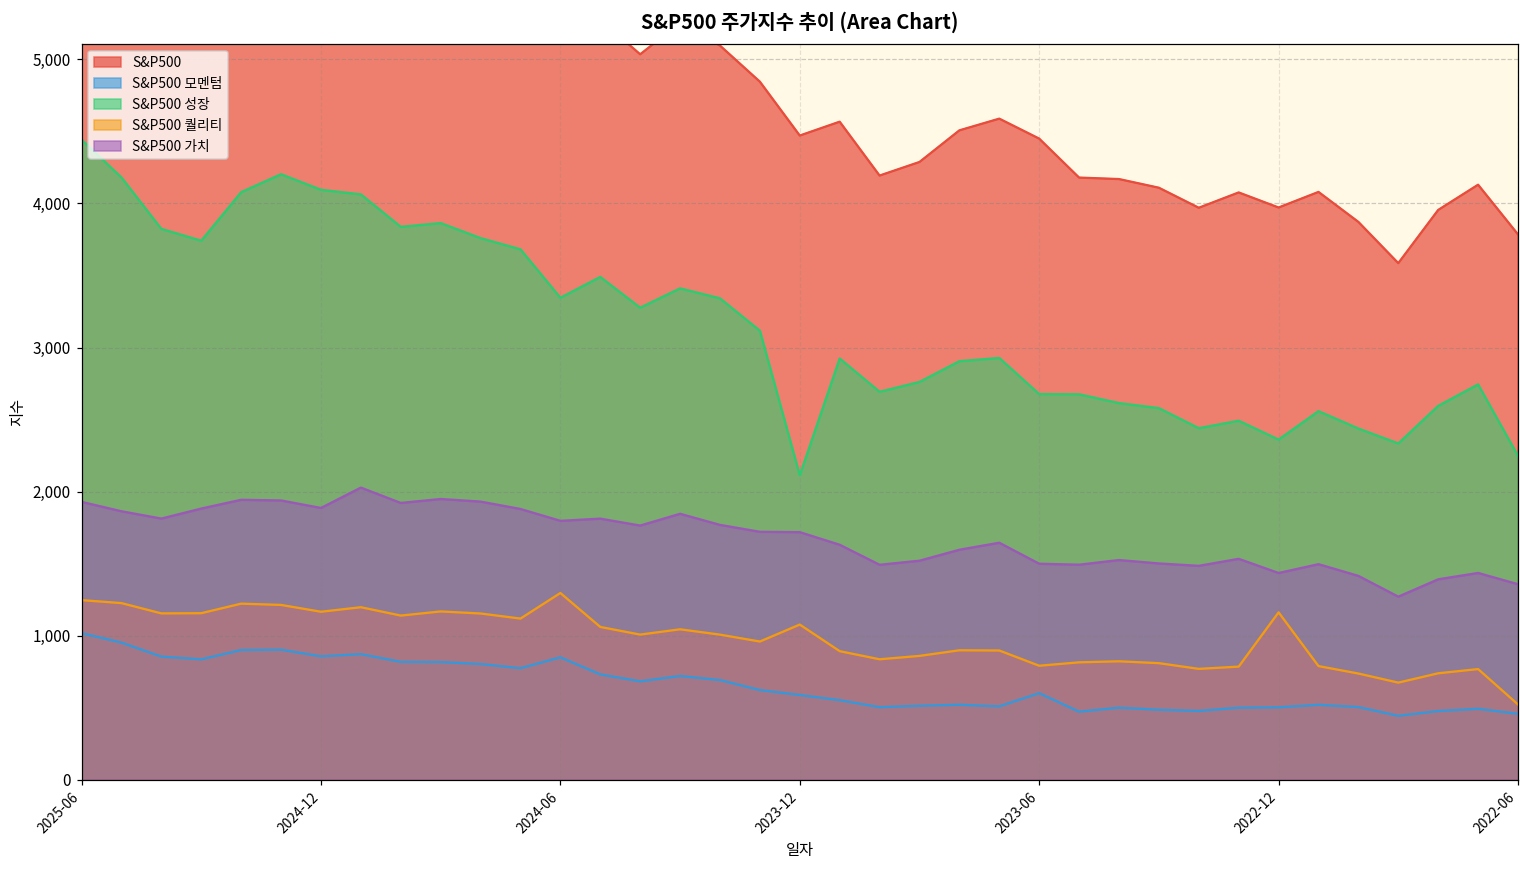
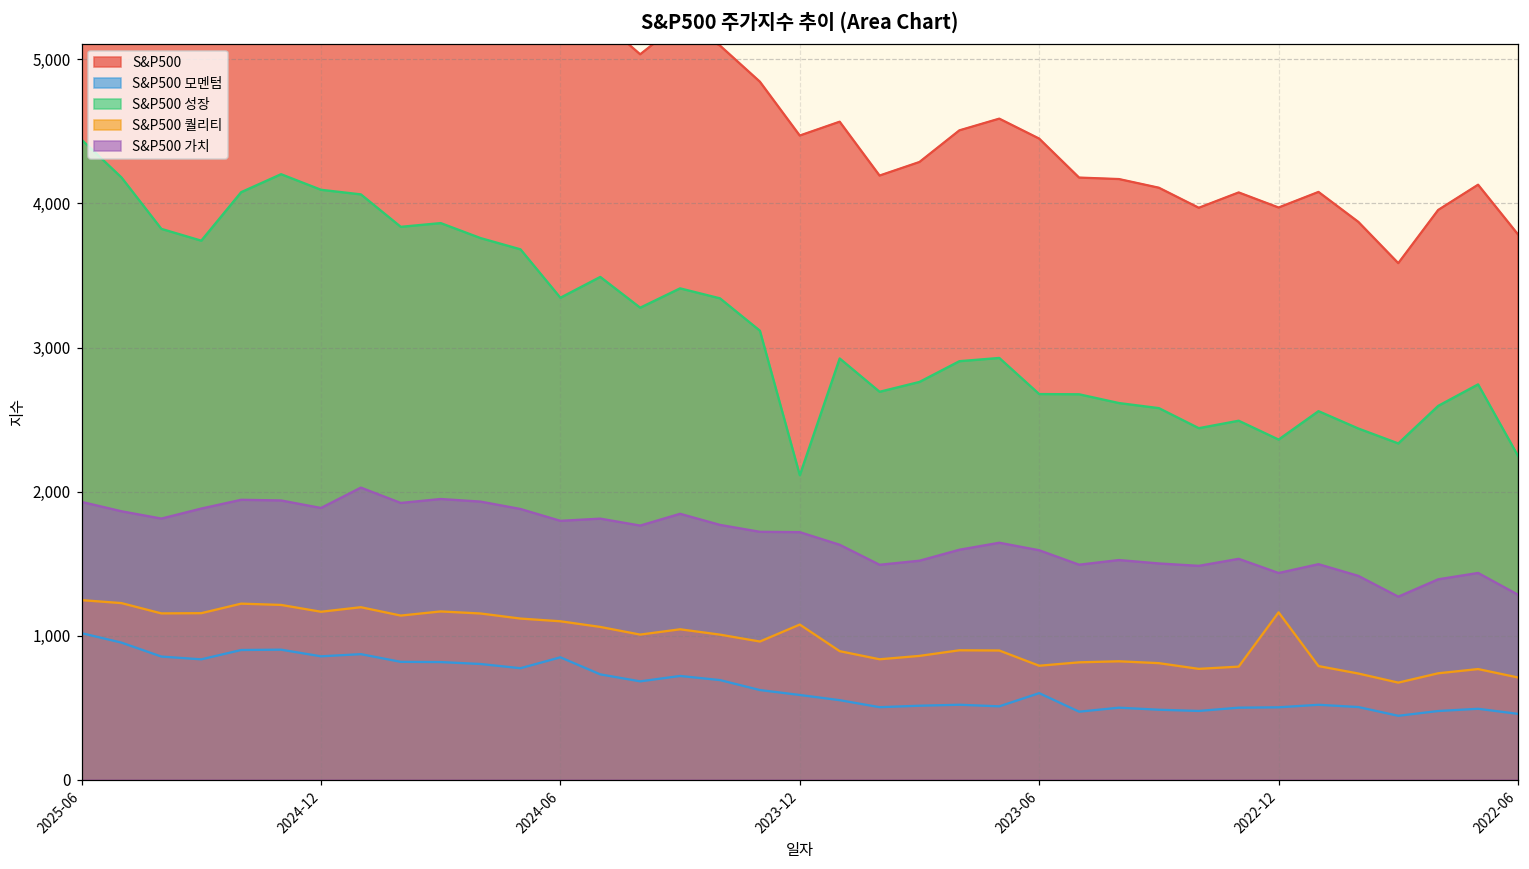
S&P500 퀄리티, 2024-06: 1,300 -> 1,100
S&P500 가치, 2023-06: 1,500 -> 1,590
S&P500 퀄리티, 2022-06: 520 -> 710
S&P500 가치, 2022-06: 1,360 -> 1,280
